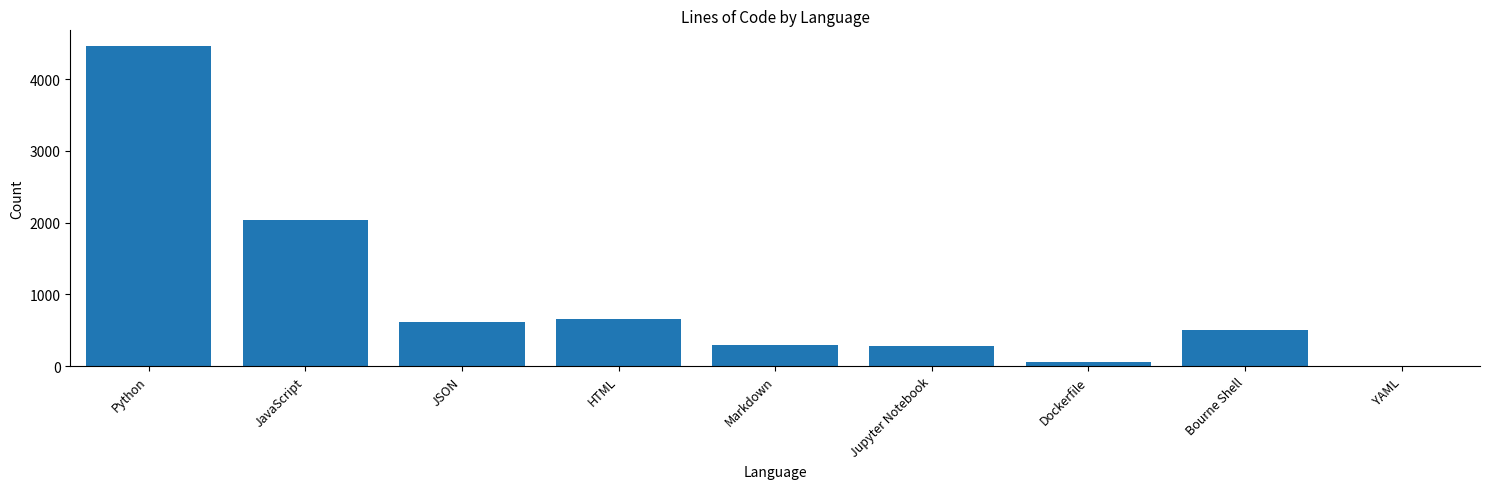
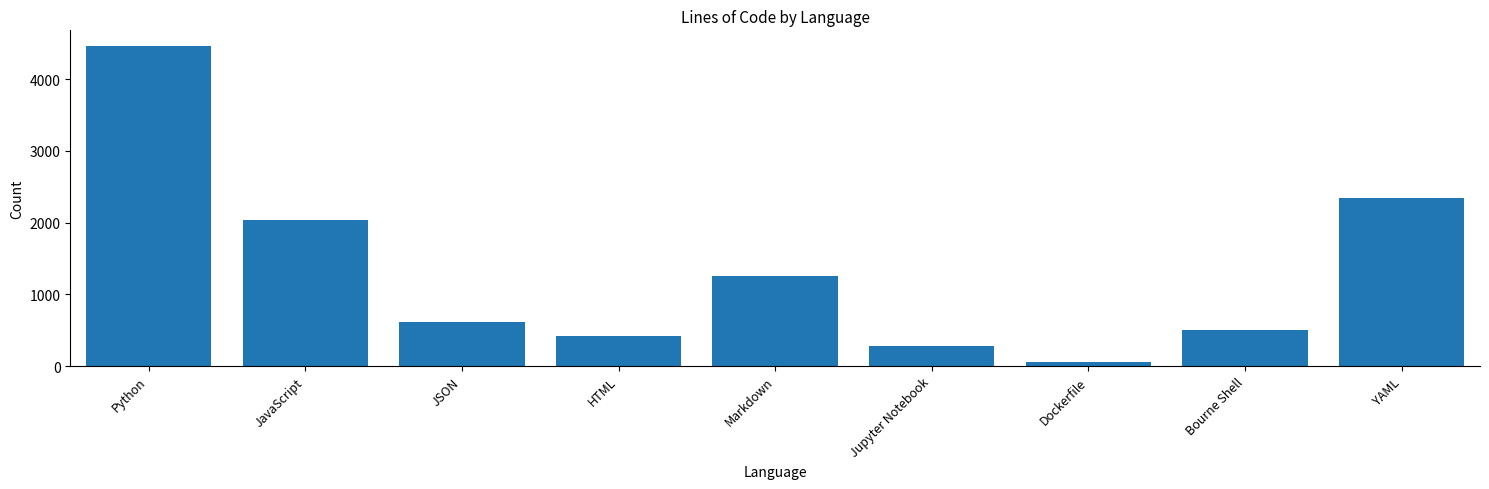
HTML: 700 -> 400
Markdown: 300 -> 1300
YAML: 0 -> 2400
